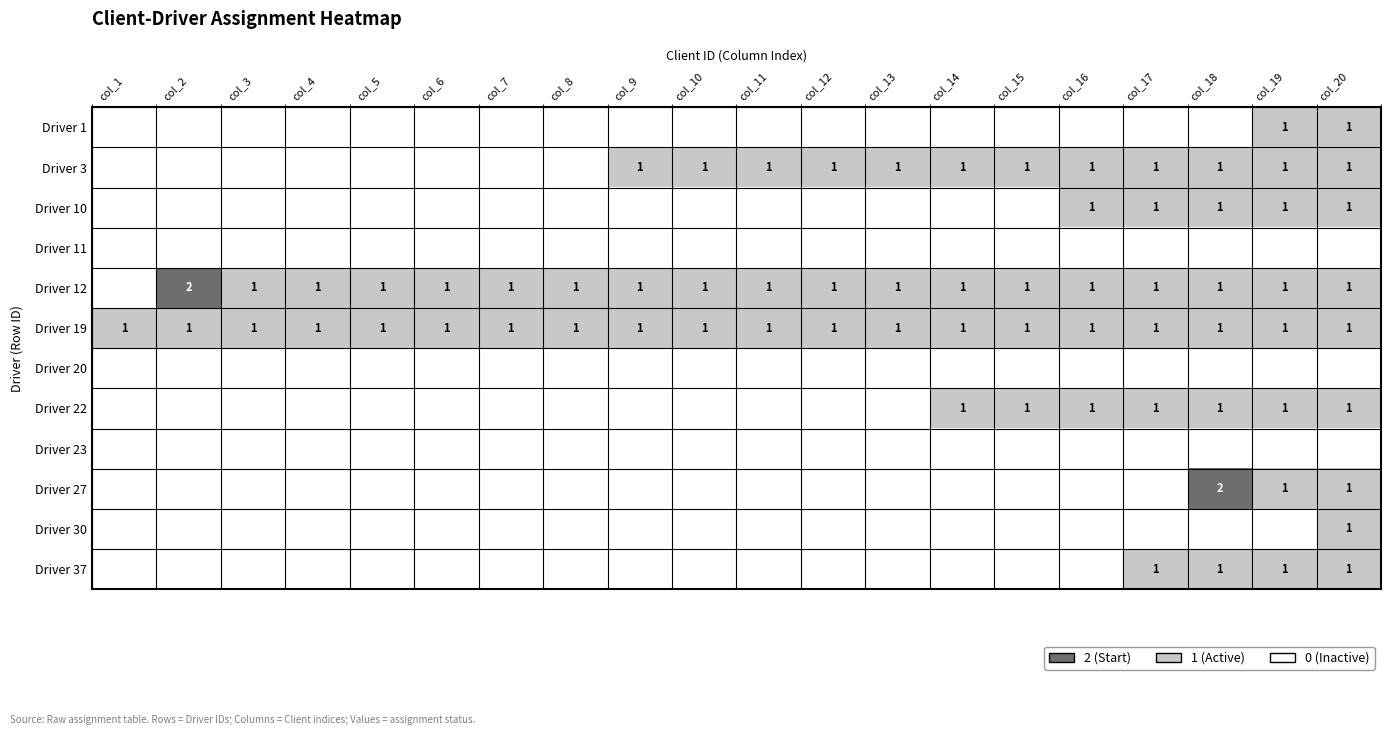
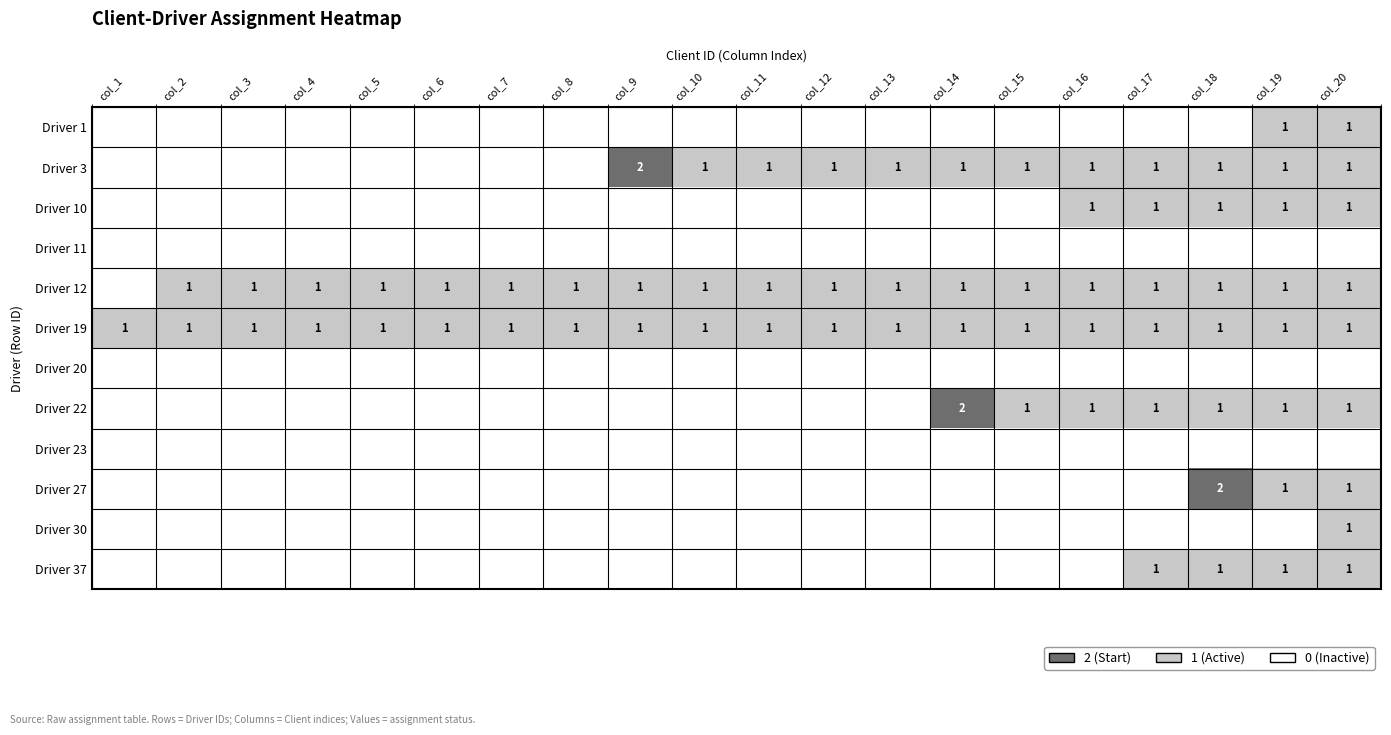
Driver 3, col_9: 1 -> 2
Driver 12, col_2: 2 -> 1
Driver 22, col_14: 1 -> 2
